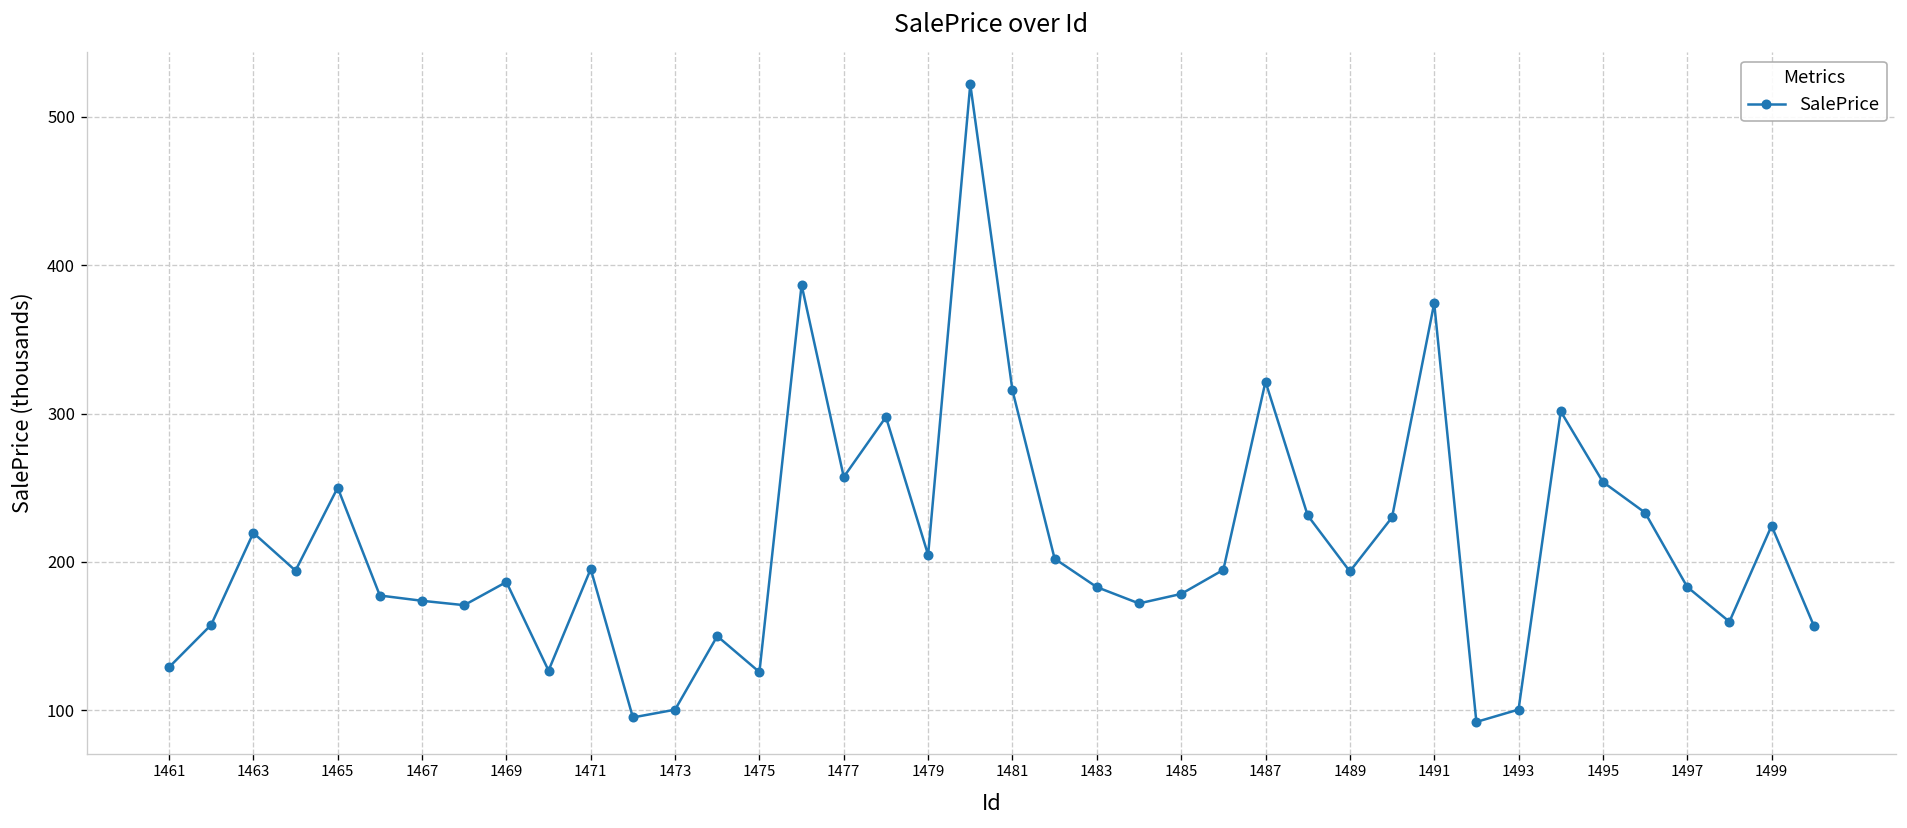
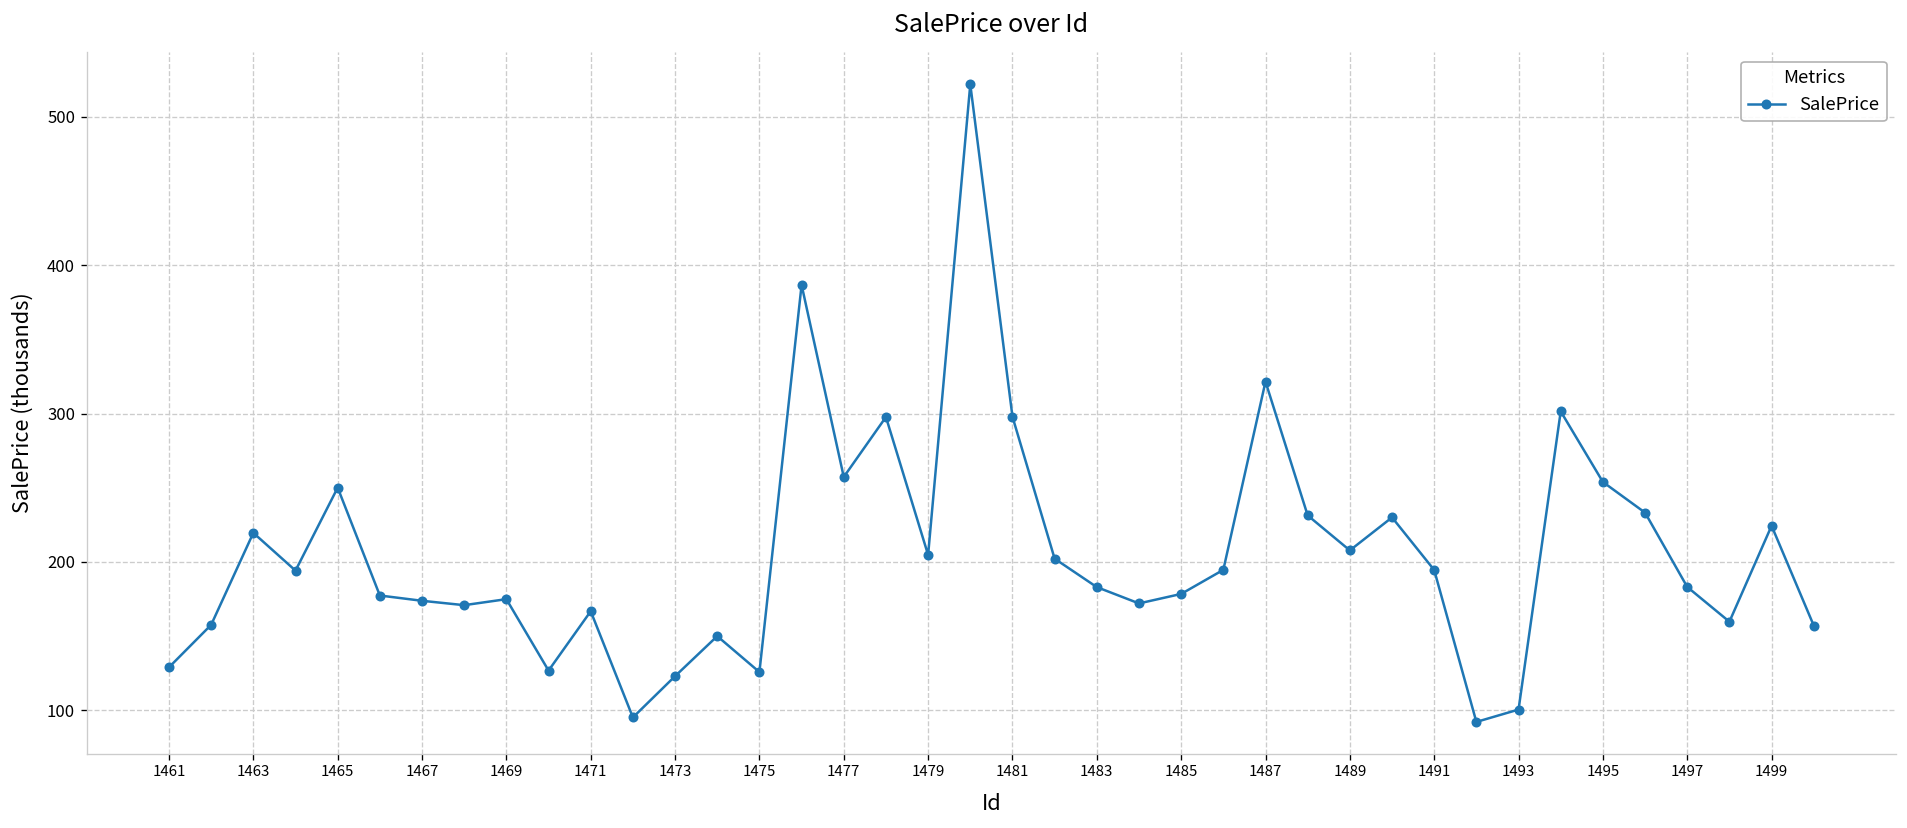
1469: 186 -> 175
1471: 195 -> 167
1473: 100 -> 123
1481: 316 -> 298
1489: 194 -> 208
1491: 374 -> 194
